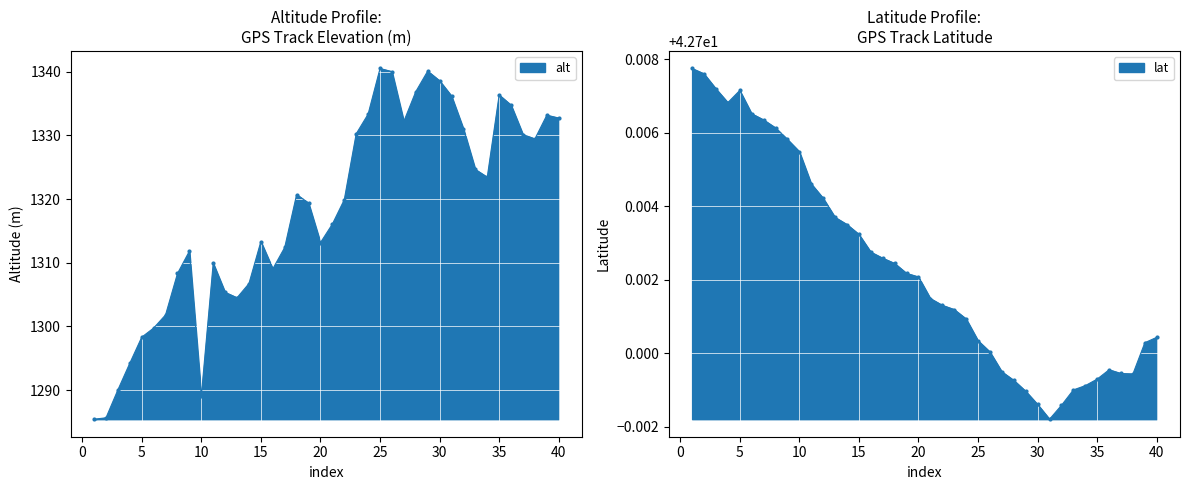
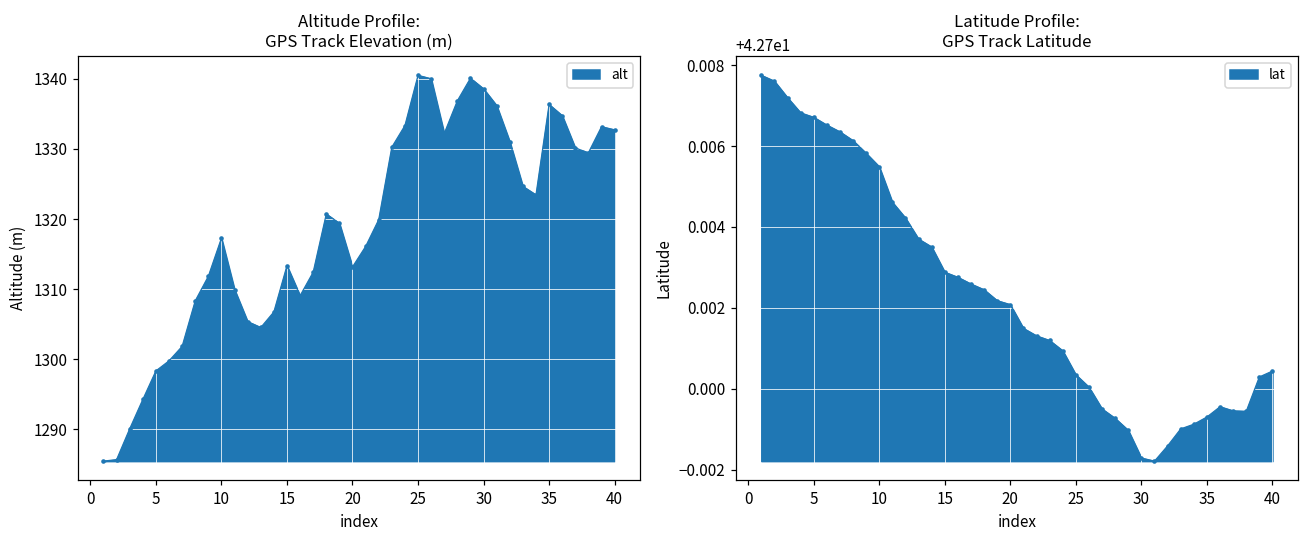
Altitude Profile: GPS Track Elevation (m), 10: 1289 -> 1317
Latitude Profile: GPS Track Latitude, 5: 42.7072 -> 42.7067
Latitude Profile: GPS Track Latitude, 15: 42.7032 -> 42.7029
Latitude Profile: GPS Track Latitude, 30: 42.6986 -> 42.6983
